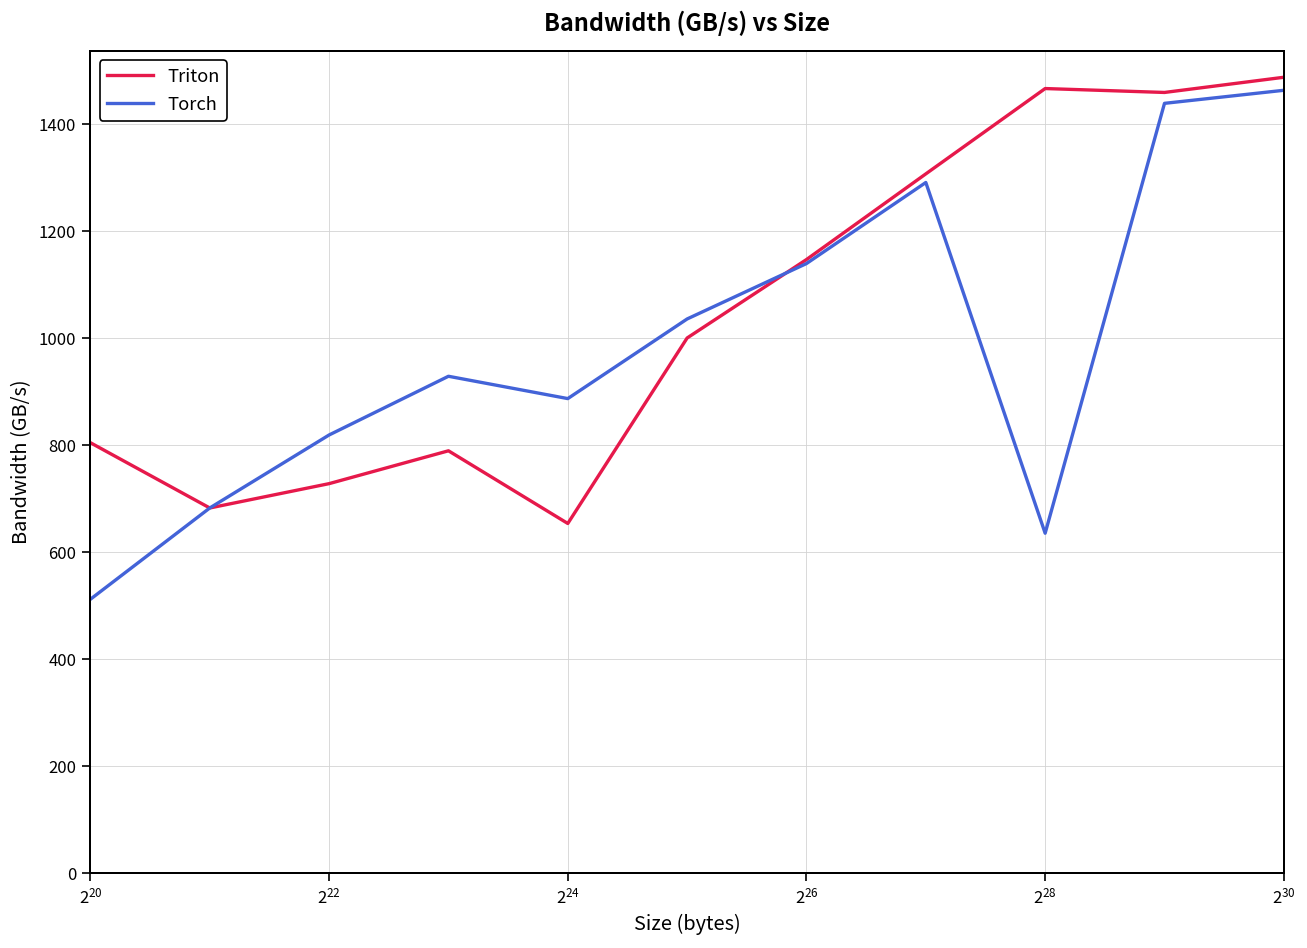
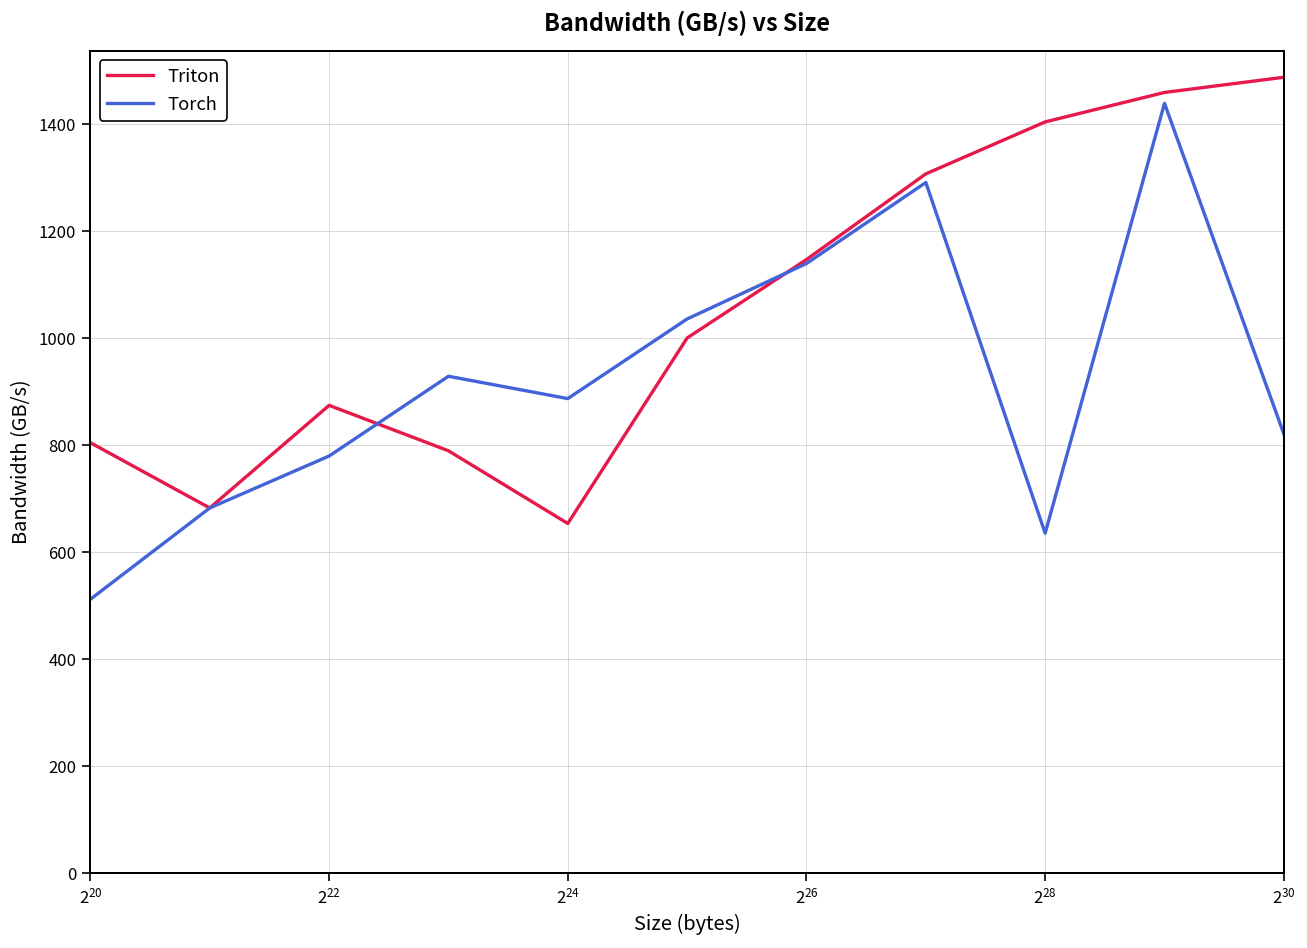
Triton, 2^22: 730 -> 870
Torch, 2^22: 820 -> 780
Triton, 2^28: 1470 -> 1400
Torch, 2^30: 1460 -> 820
